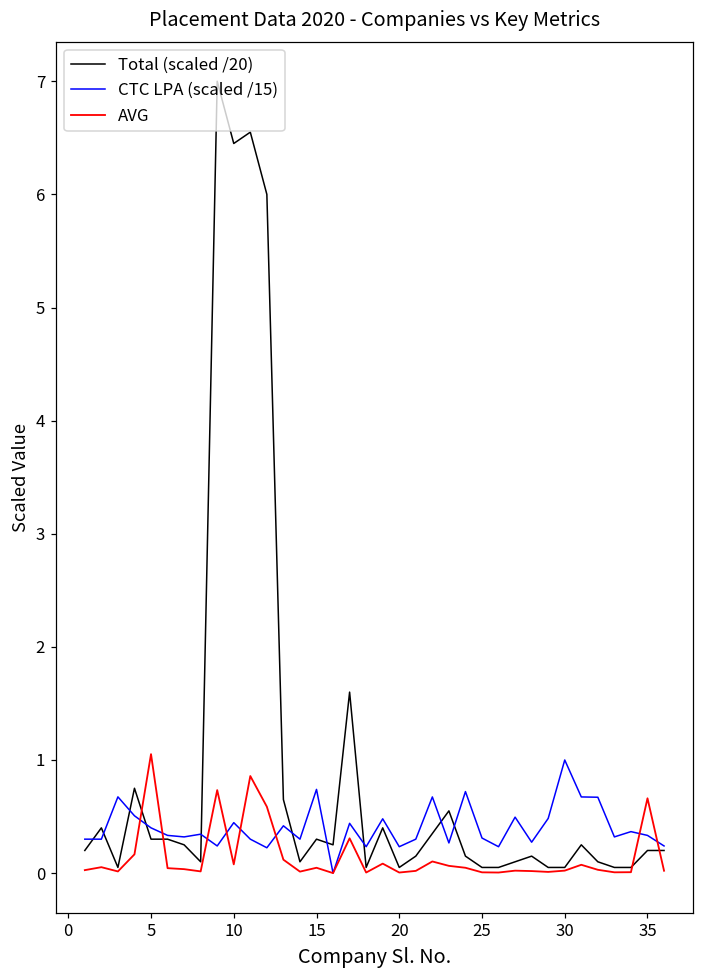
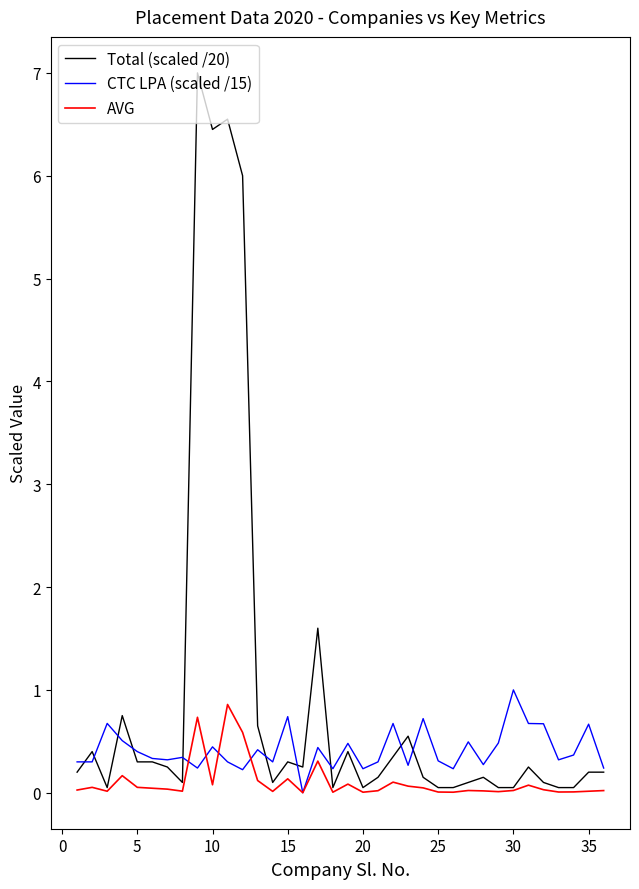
AVG, 5: 1.05 -> 0.05
AVG, 15: 0.05 -> 0.14
CTC LPA (scaled /15), 35: 0.33 -> 0.67
AVG, 35: 0.66 -> 0.01
